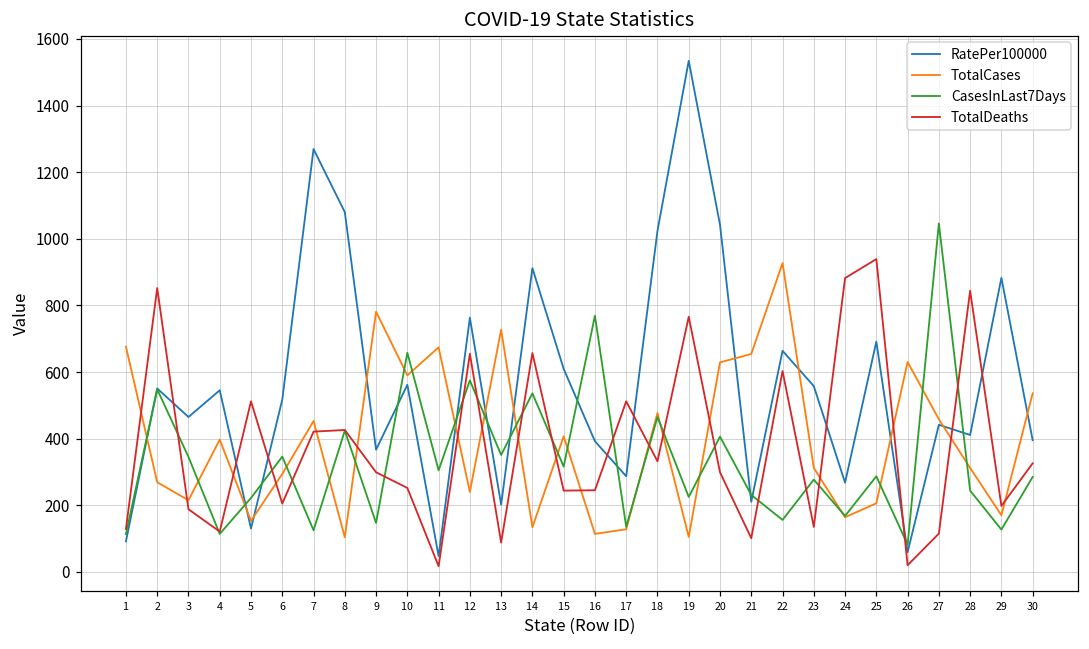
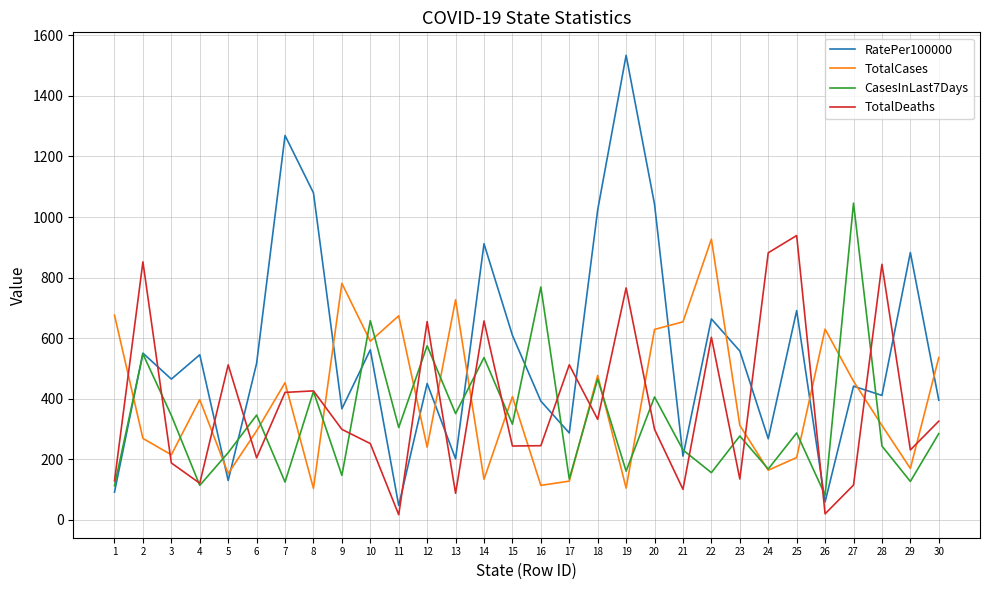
RatePer100000, 12: 760 -> 450
CasesInLast7Days, 19: 230 -> 160
TotalDeaths, 29: 200 -> 230
